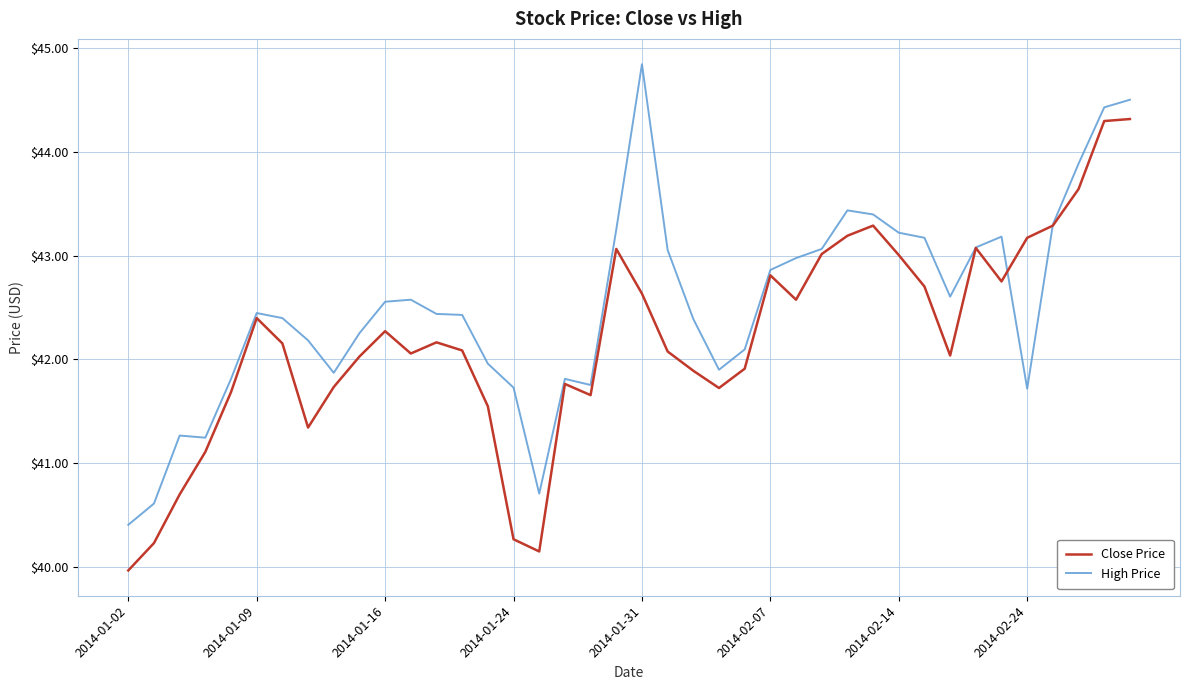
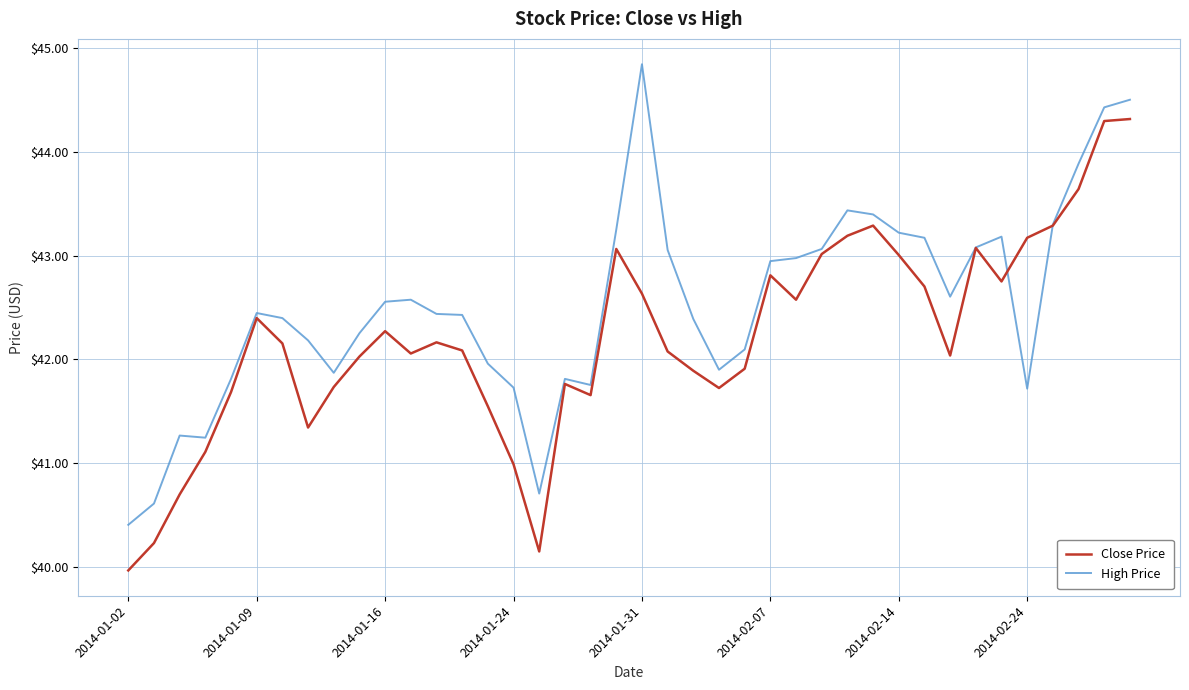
Close Price, 2014-01-24: $40.27 -> $40.99
High Price, 2014-02-07: $42.86 -> $42.95
